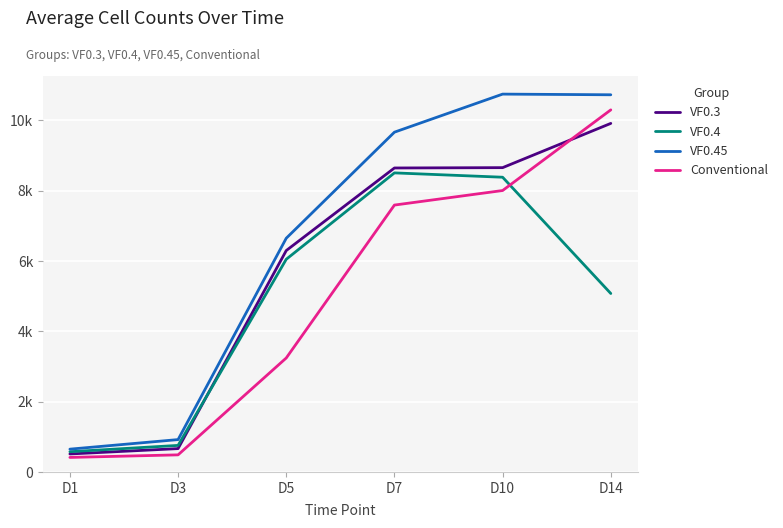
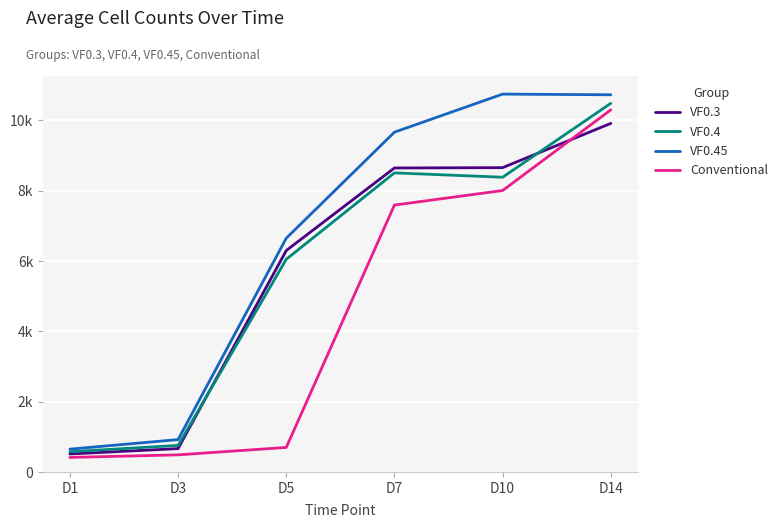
Conventional, D5: 3200 -> 700
VF0.4, D14: 5100 -> 10500
